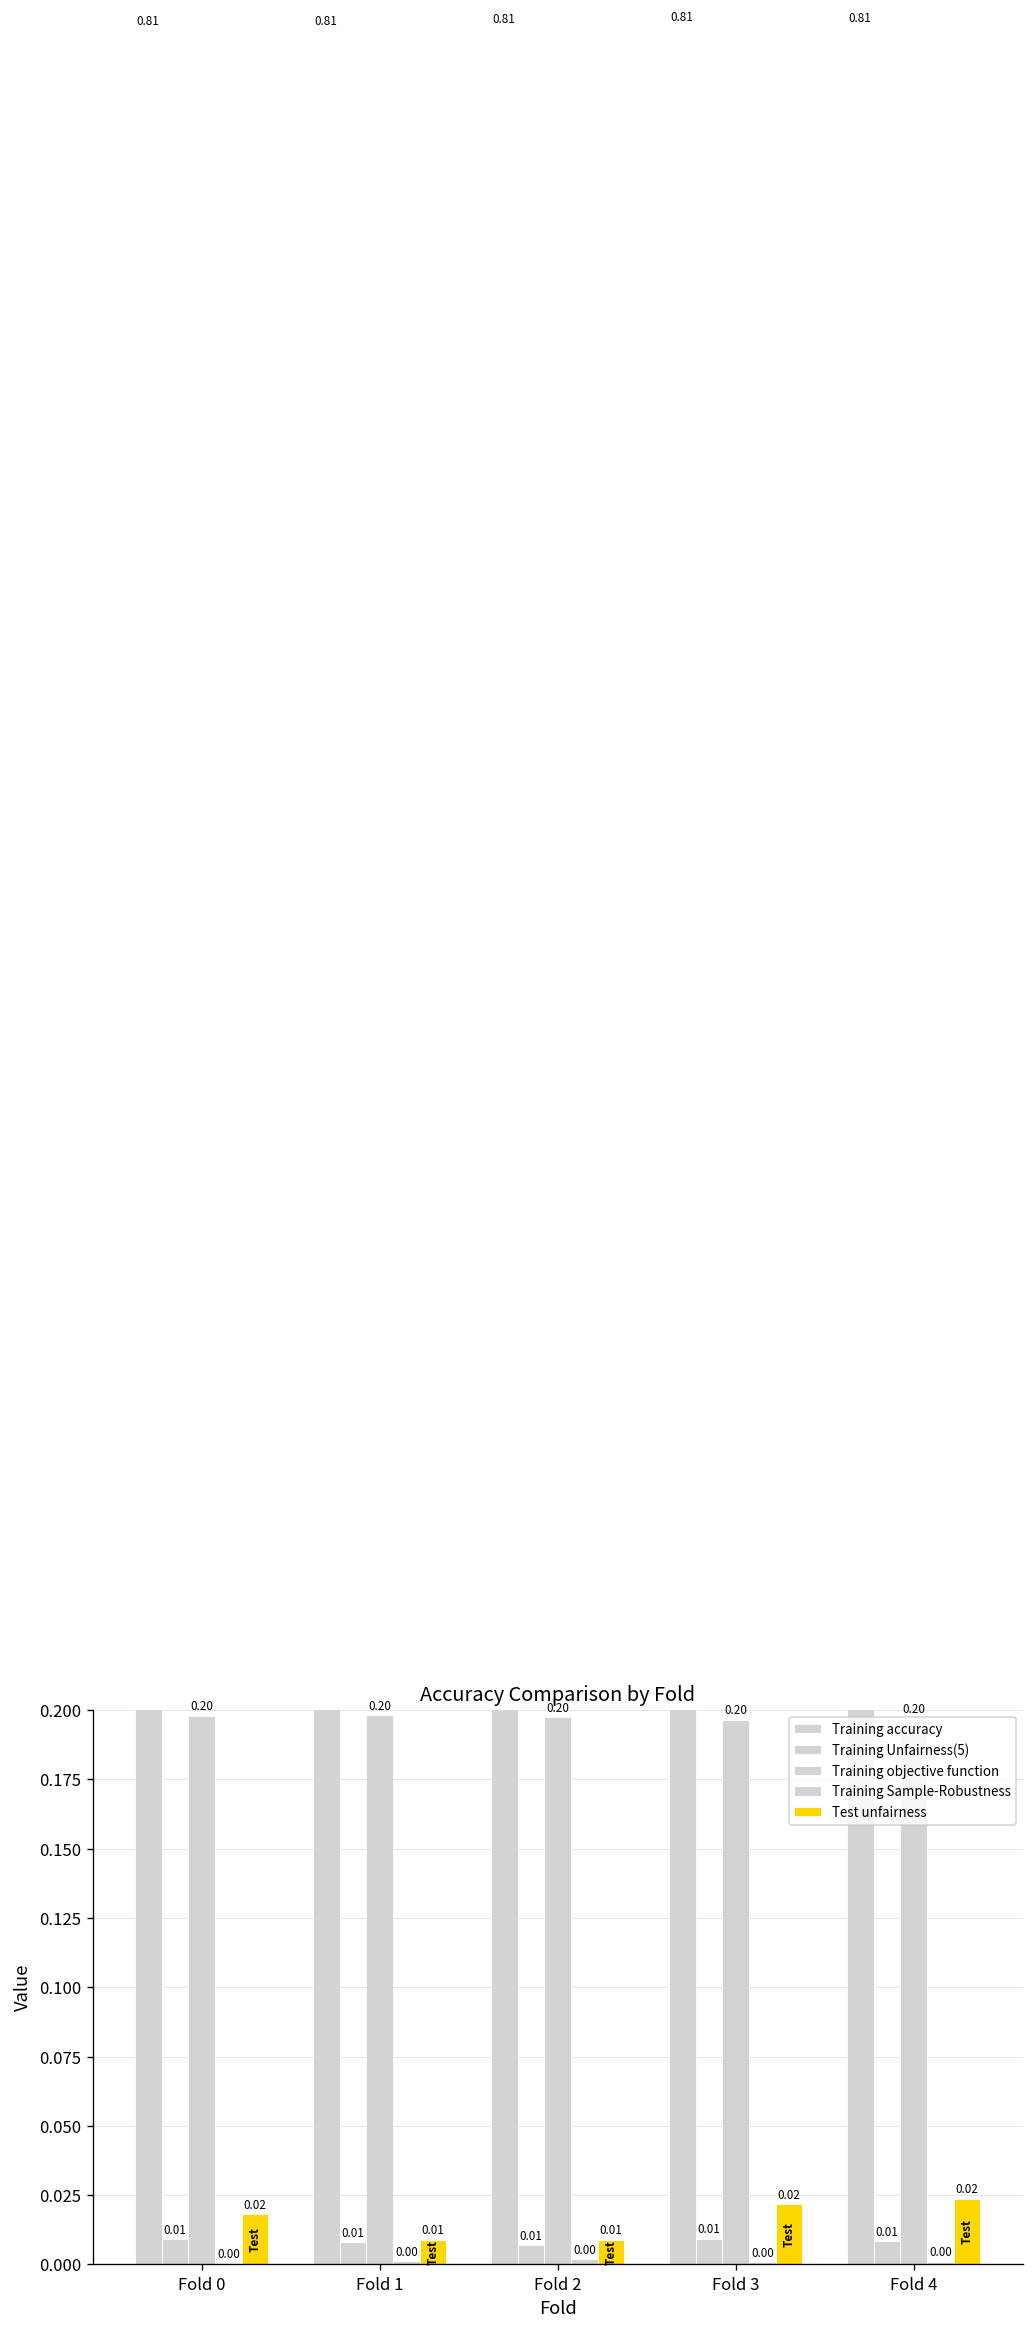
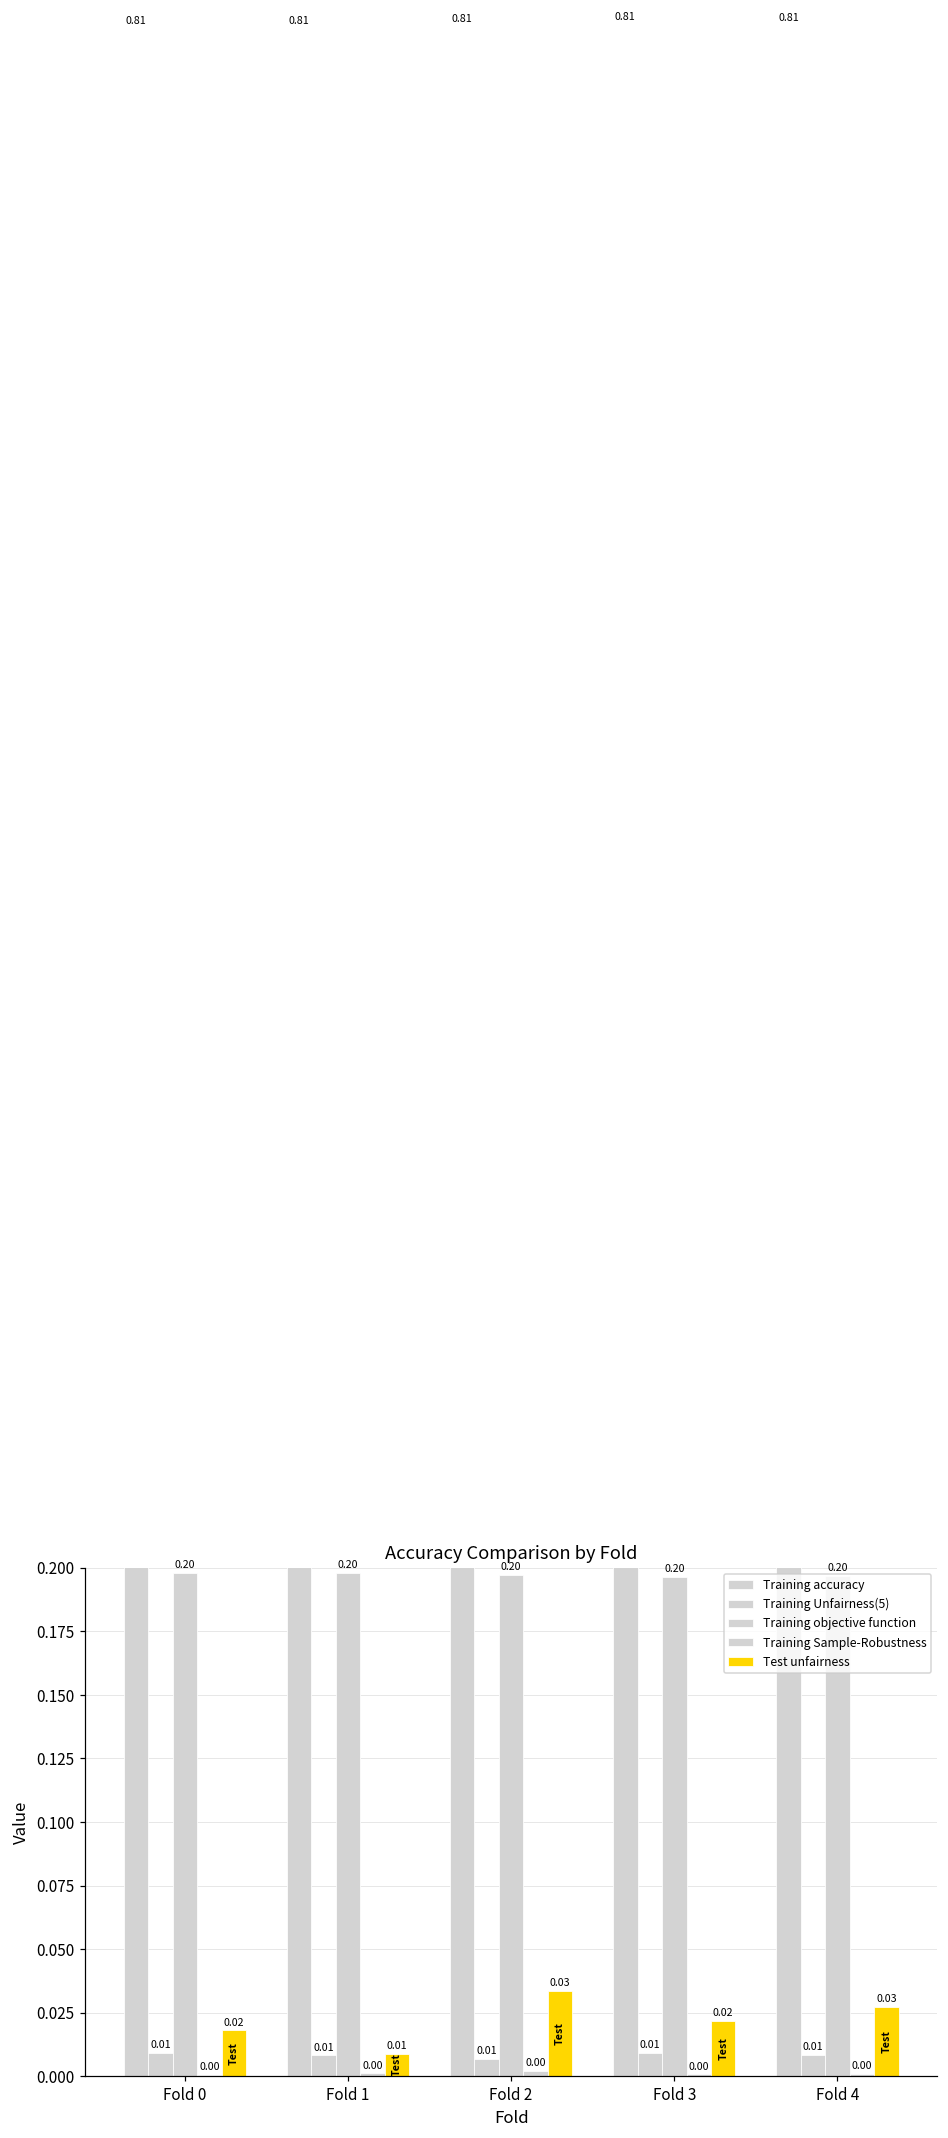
Test unfairness, Fold 2: 0.01 -> 0.03
Test unfairness, Fold 4: 0.02 -> 0.03
